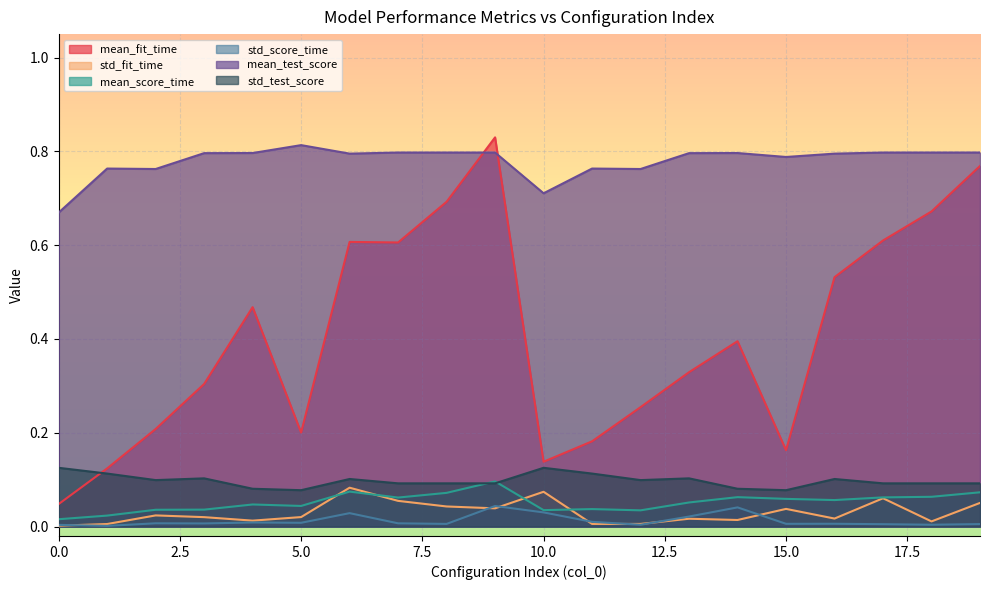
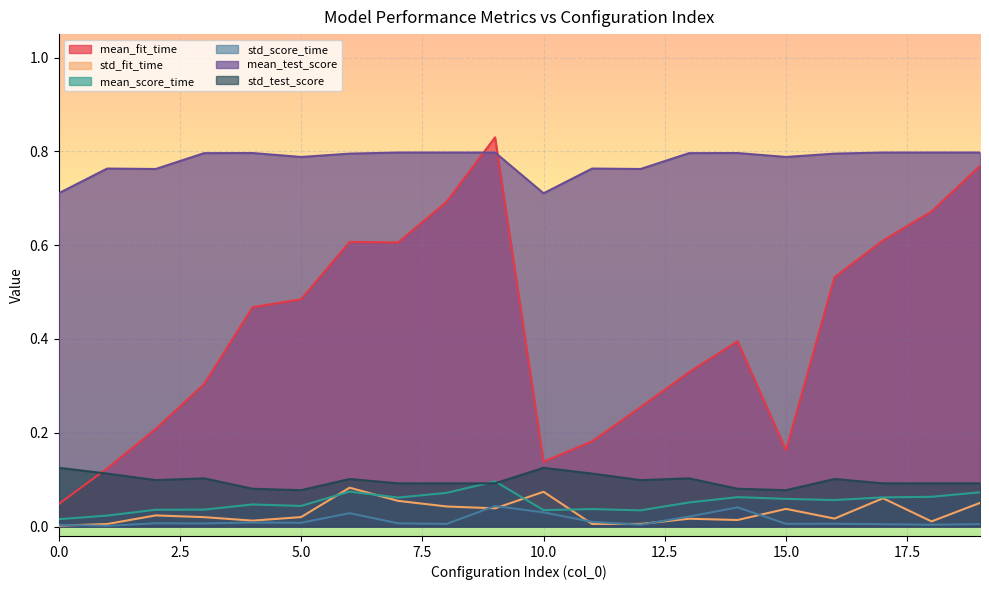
mean_test_score, 0.0: 0.67 -> 0.71
mean_fit_time, 5.0: 0.20 -> 0.48
mean_test_score, 5.0: 0.81 -> 0.79
